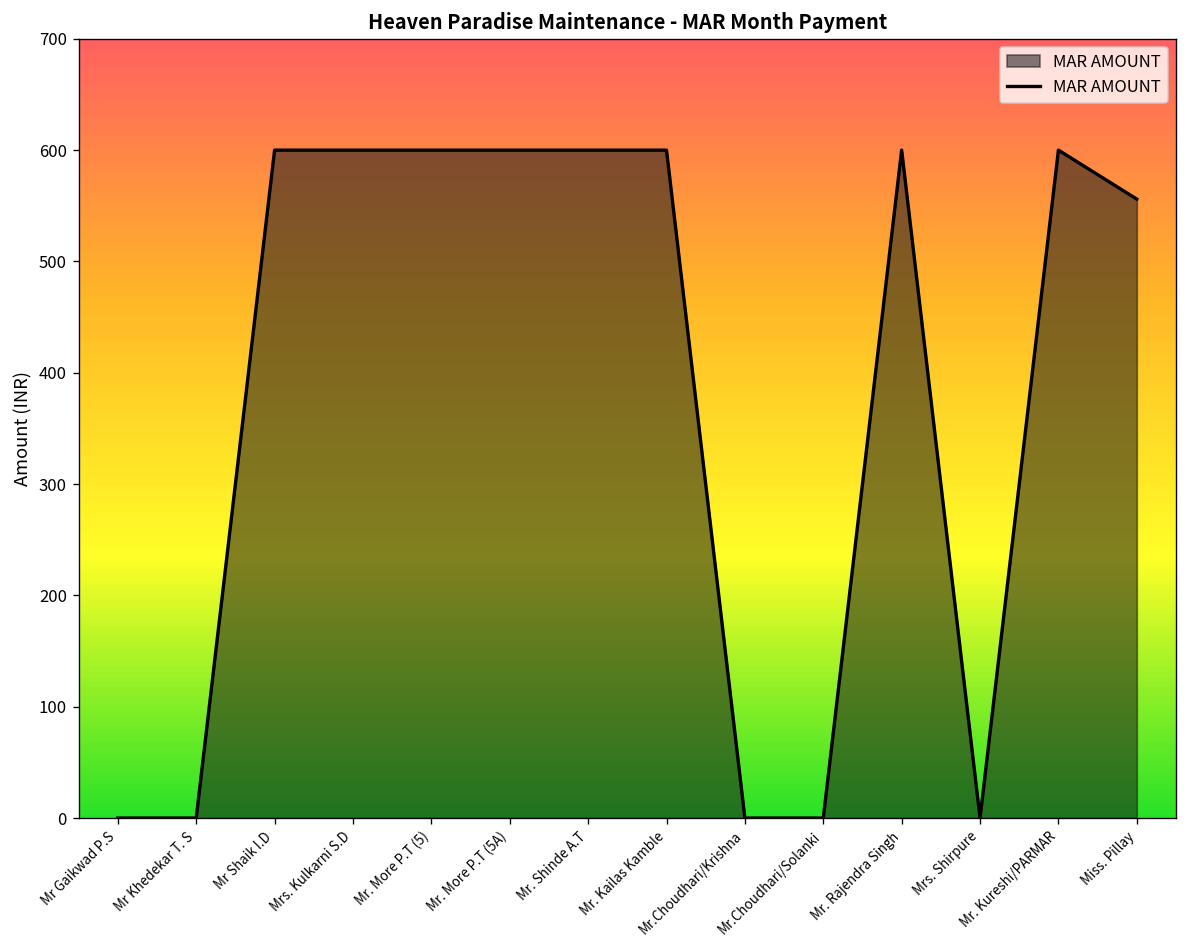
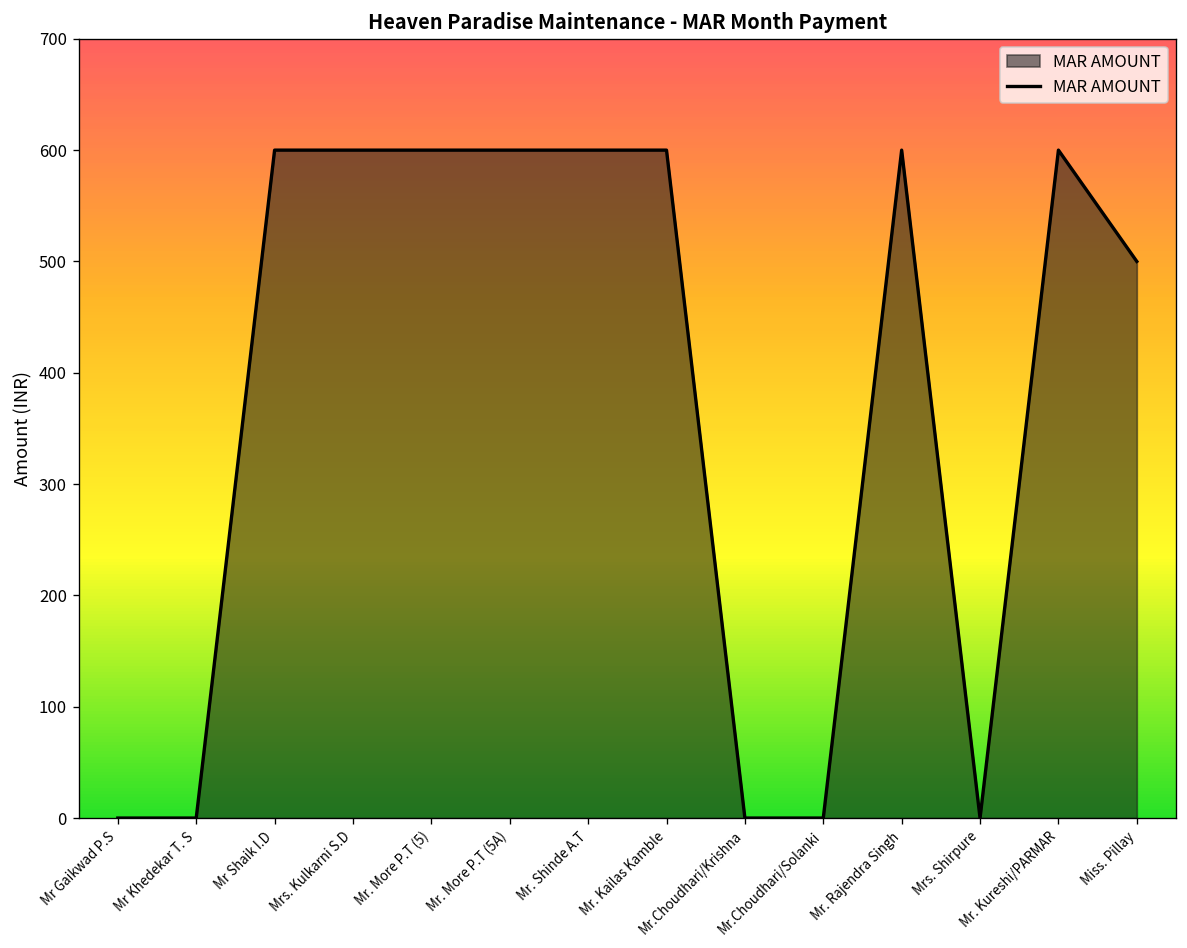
Miss. Pillay: 560 -> 500
